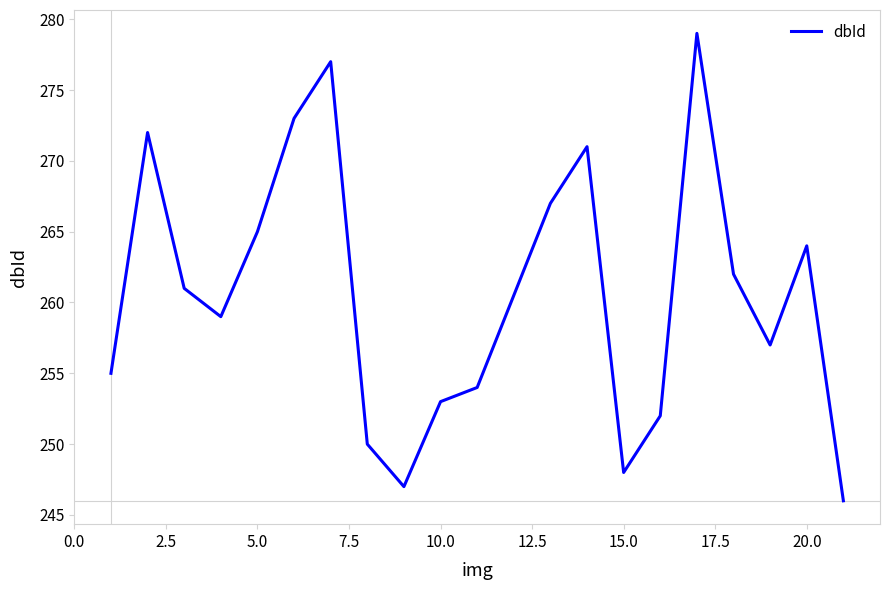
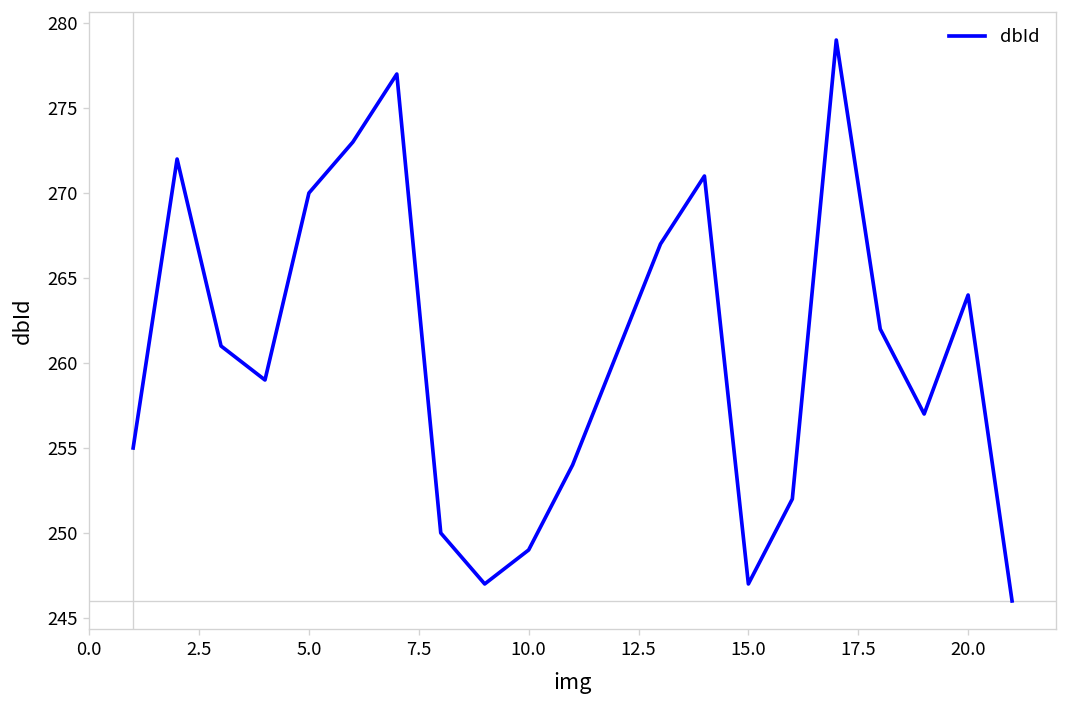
5.0: 265 -> 270
10.0: 253 -> 249
15.0: 248 -> 247
